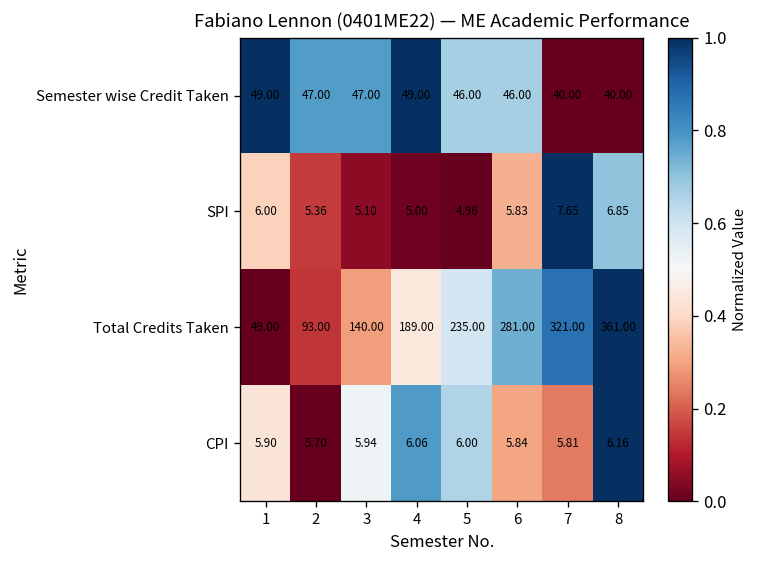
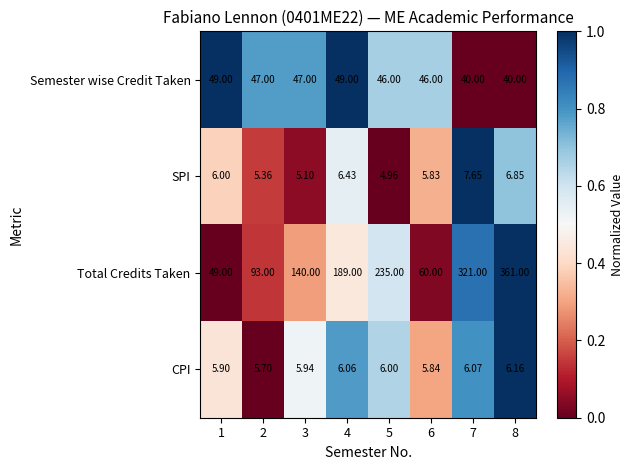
SPI, 4: 5.00 -> 6.43
Total Credits Taken, 6: 281.00 -> 60.00
CPI, 7: 5.81 -> 6.07
